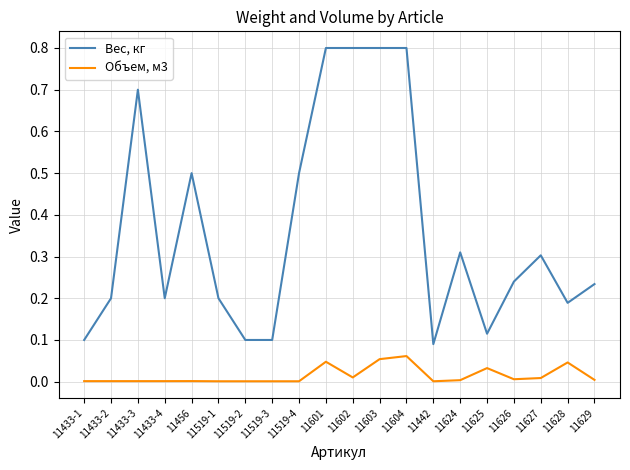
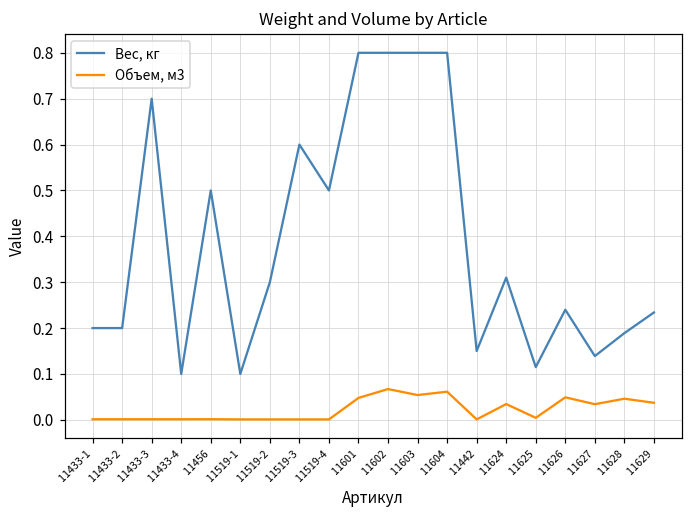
Вес, кг, 11433-1: 0.1 -> 0.2
Вес, кг, 11433-4: 0.2 -> 0.1
Вес, кг, 11519-1: 0.2 -> 0.1
Вес, кг, 11519-2: 0.1 -> 0.3
Вес, кг, 11519-3: 0.1 -> 0.6
Объем, м3, 11602: 0.01 -> 0.07
Вес, кг, 11442: 0.09 -> 0.15
Объем, м3, 11624: 0.00 -> 0.03
Объем, м3, 11625: 0.03 -> 0.00
Объем, м3, 11626: 0.01 -> 0.05
Вес, кг, 11627: 0.30 -> 0.14
Объем, м3, 11627: 0.01 -> 0.03
Объем, м3, 11629: 0.00 -> 0.04
